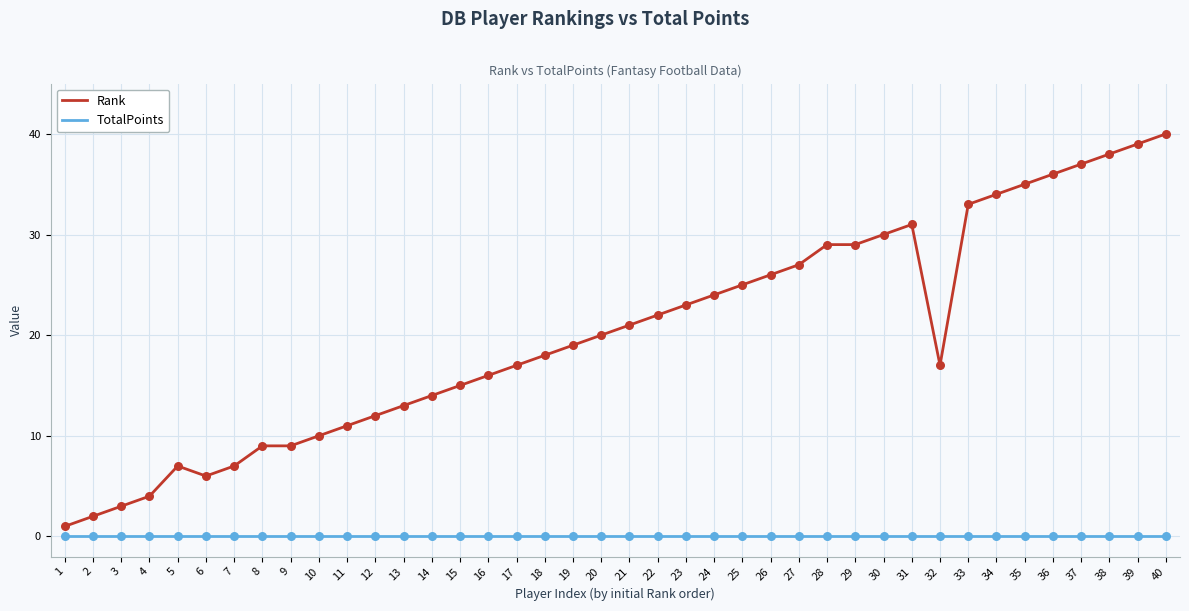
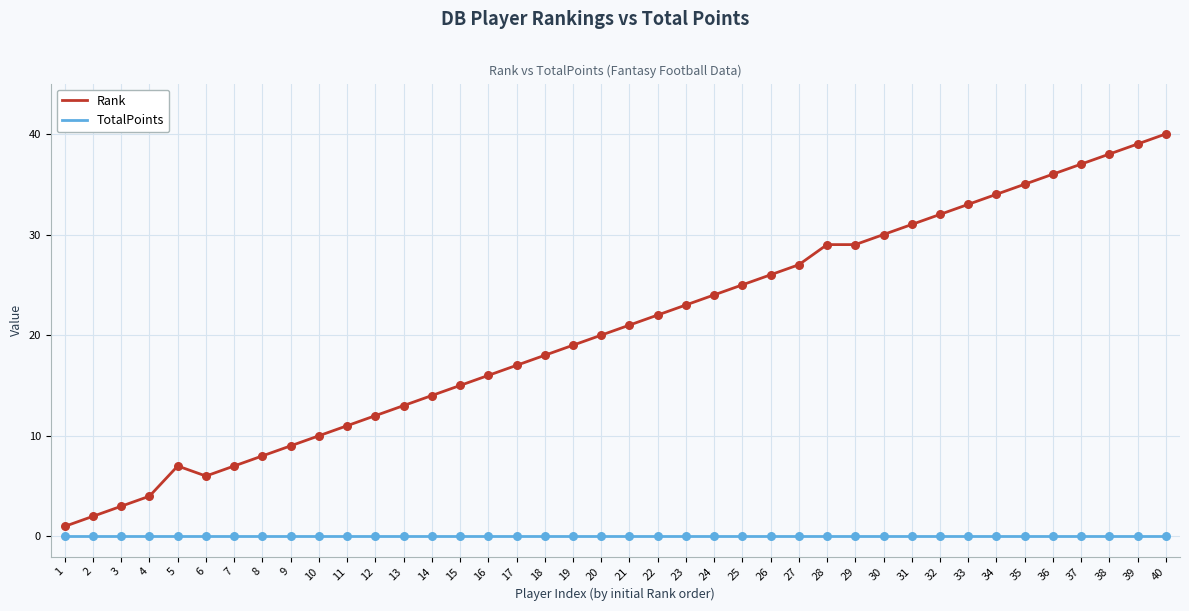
Rank, 8: 9 -> 8
Rank, 32: 17 -> 32
